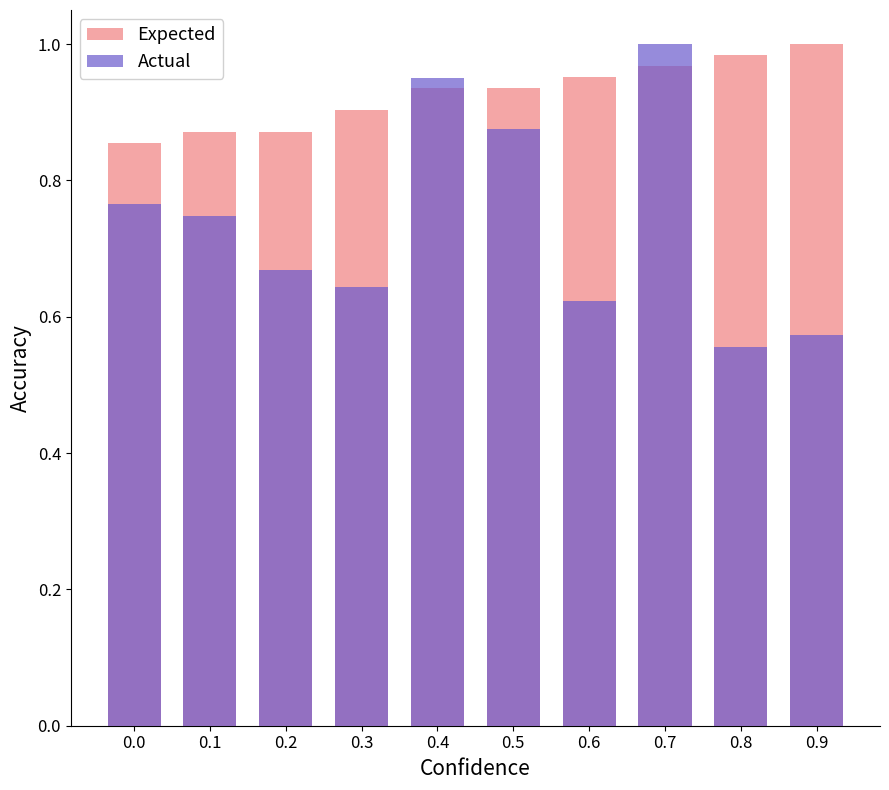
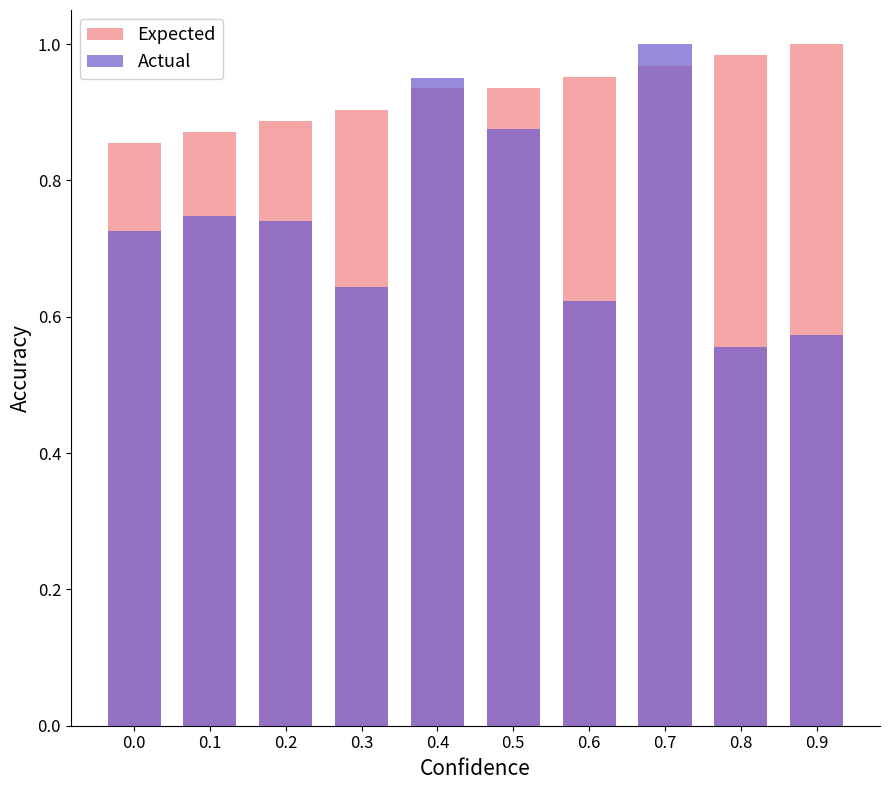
Actual, 0.0: 0.77 -> 0.73
Expected, 0.2: 0.87 -> 0.89
Actual, 0.2: 0.67 -> 0.74
